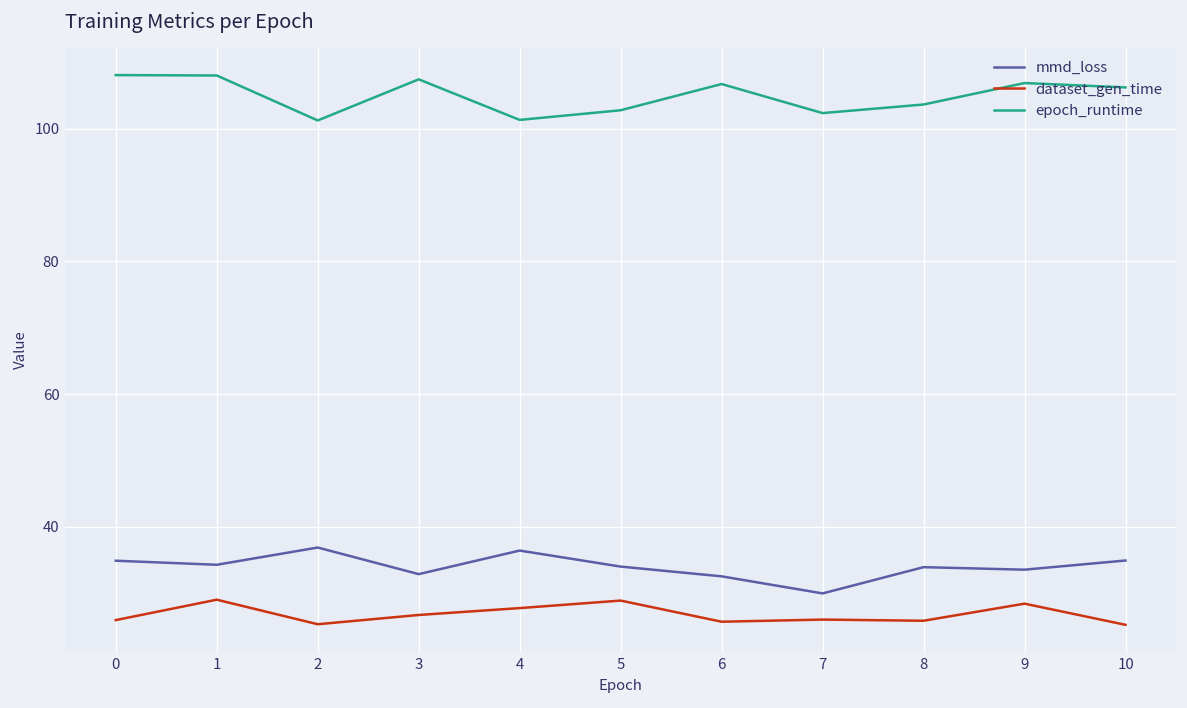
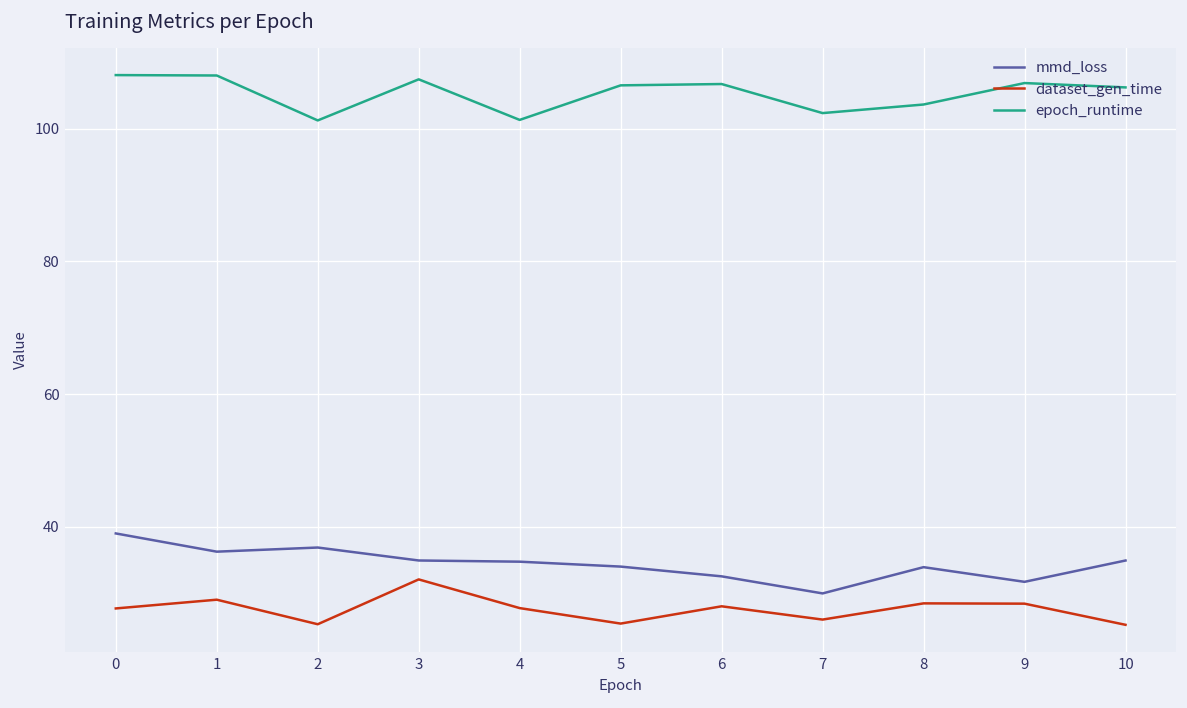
mmd_loss, 0: 35 -> 39
dataset_gen_time, 0: 26 -> 28
mmd_loss, 1: 34 -> 36
mmd_loss, 3: 33 -> 35
dataset_gen_time, 3: 27 -> 32
mmd_loss, 4: 36 -> 35
dataset_gen_time, 5: 29 -> 25
epoch_runtime, 5: 103 -> 107
dataset_gen_time, 6: 26 -> 28
dataset_gen_time, 8: 26 -> 28
mmd_loss, 9: 34 -> 32
